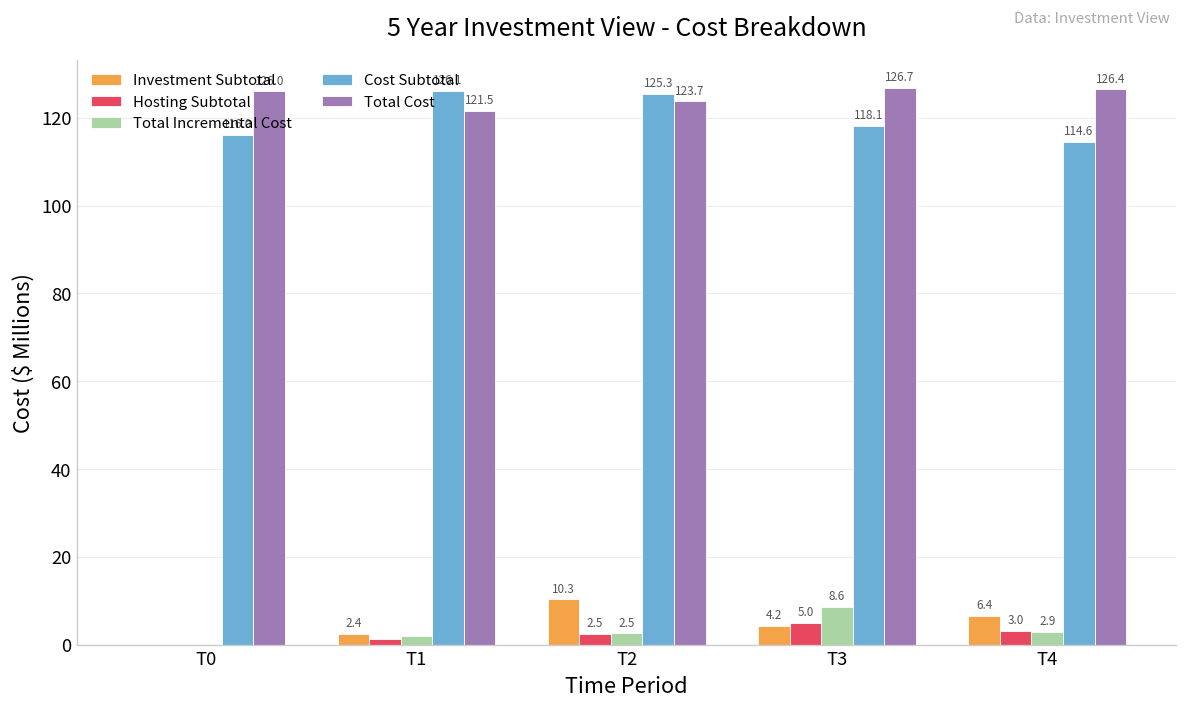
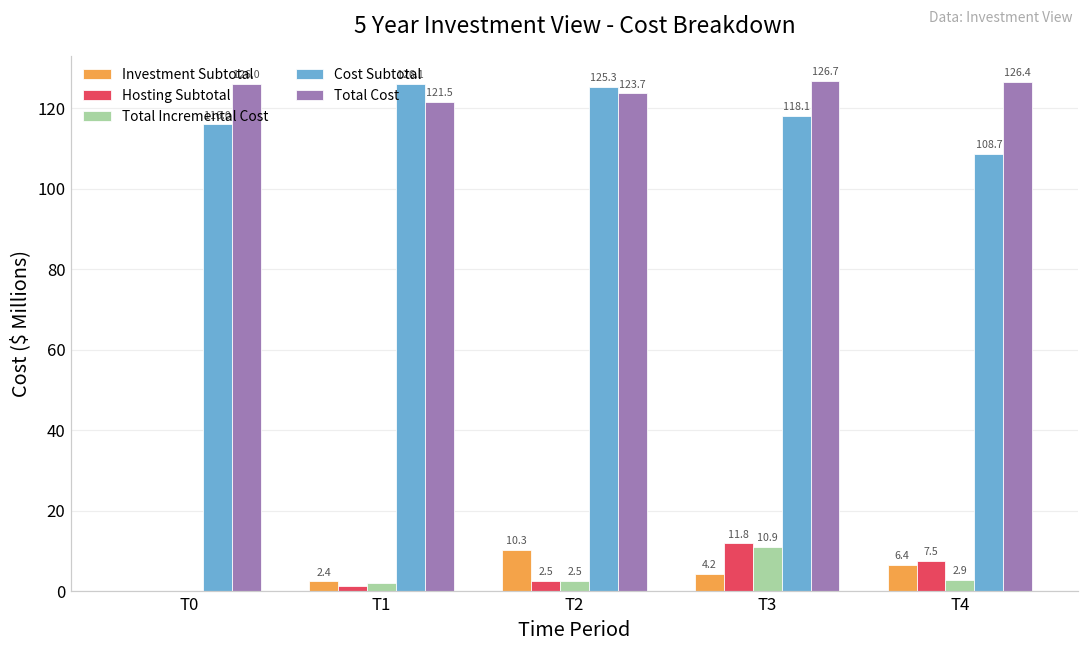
Hosting Subtotal, T3: 5.0 -> 11.8
Total Incremental Cost, T3: 8.6 -> 10.9
Hosting Subtotal, T4: 3.0 -> 7.5
Cost Subtotal, T4: 114.6 -> 108.7
